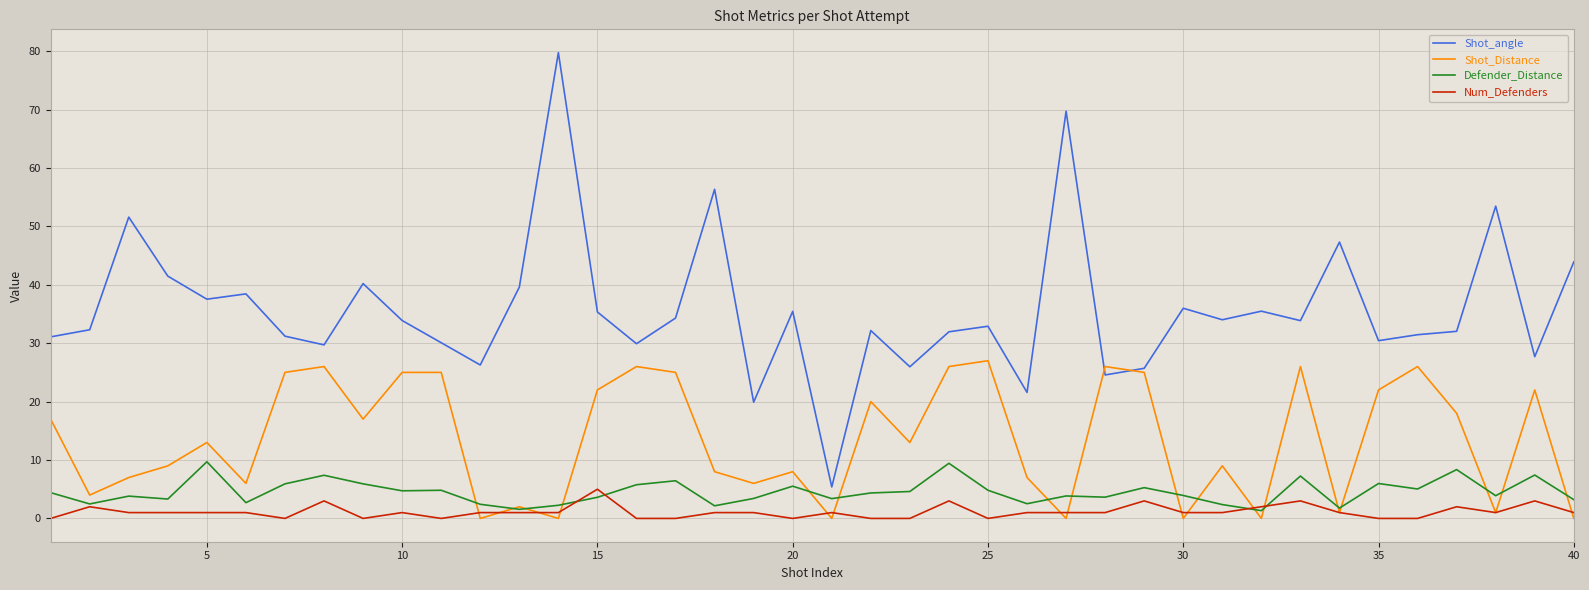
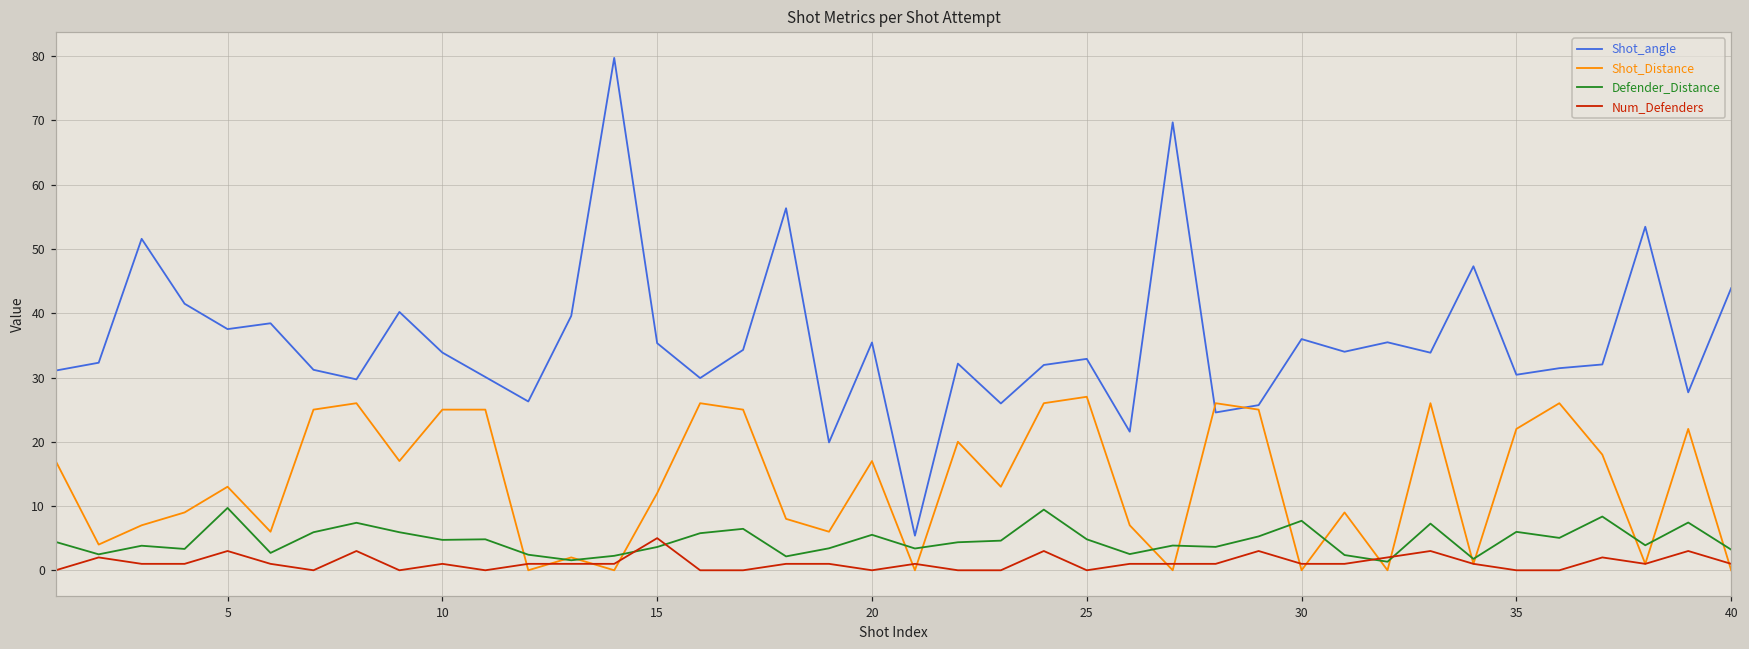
Num_Defenders, 5: 1 -> 3
Shot_Distance, 15: 22 -> 12
Shot_Distance, 20: 8 -> 17
Defender_Distance, 30: 4 -> 8
